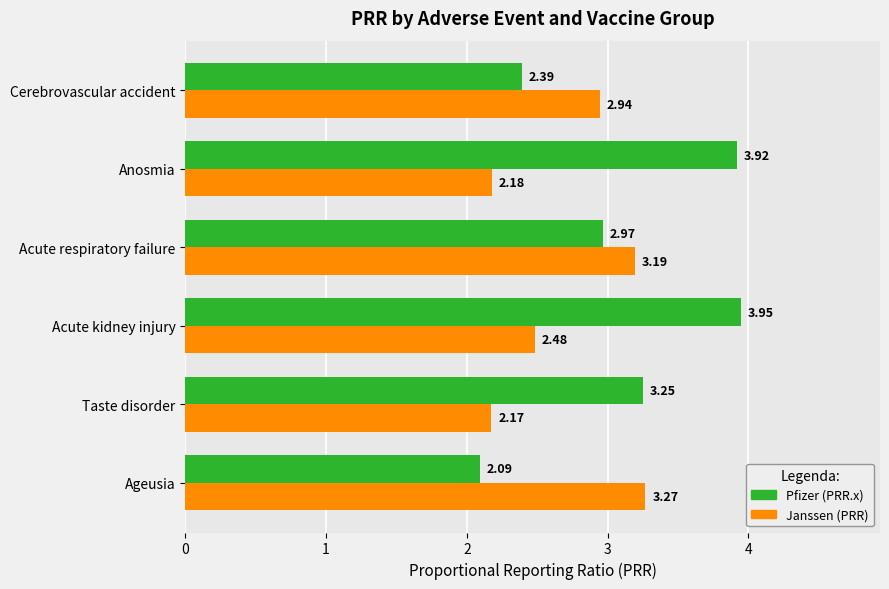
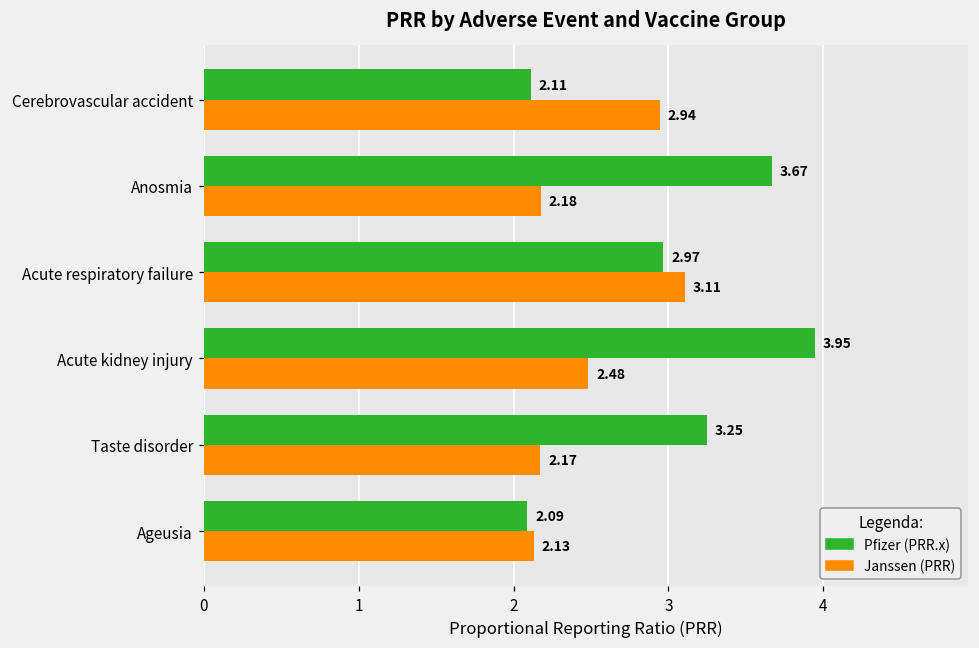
Pfizer (PRR.x), Cerebrovascular accident: 2.39 -> 2.11
Pfizer (PRR.x), Anosmia: 3.92 -> 3.67
Janssen (PRR), Acute respiratory failure: 3.19 -> 3.11
Janssen (PRR), Ageusia: 3.27 -> 2.13
